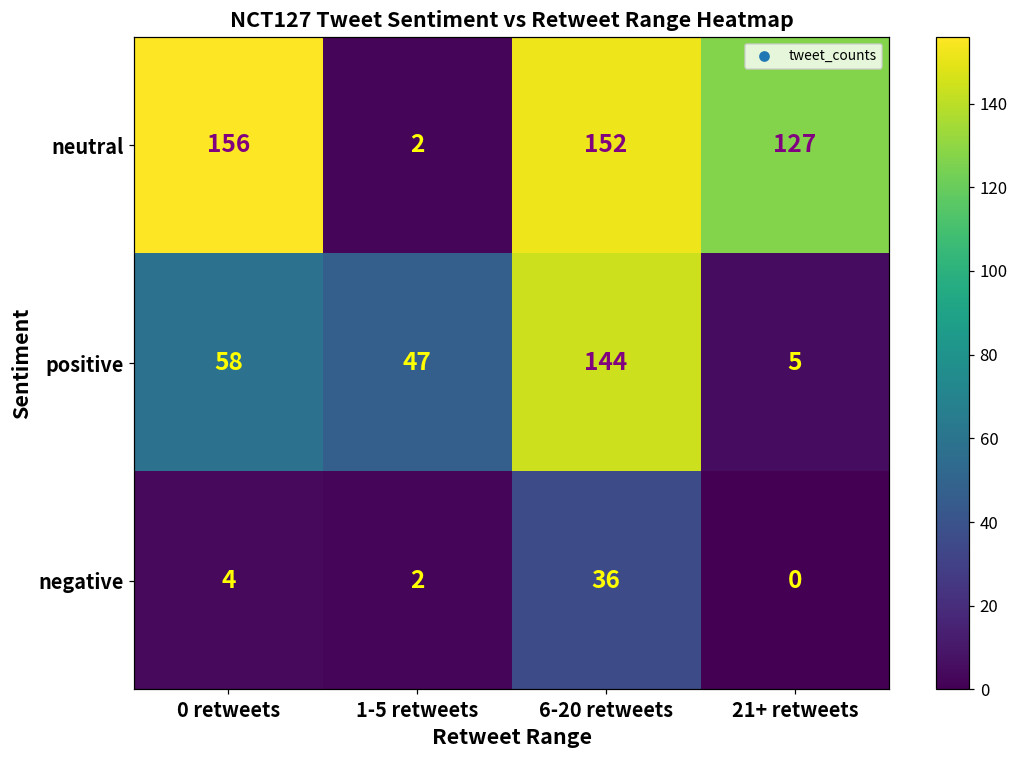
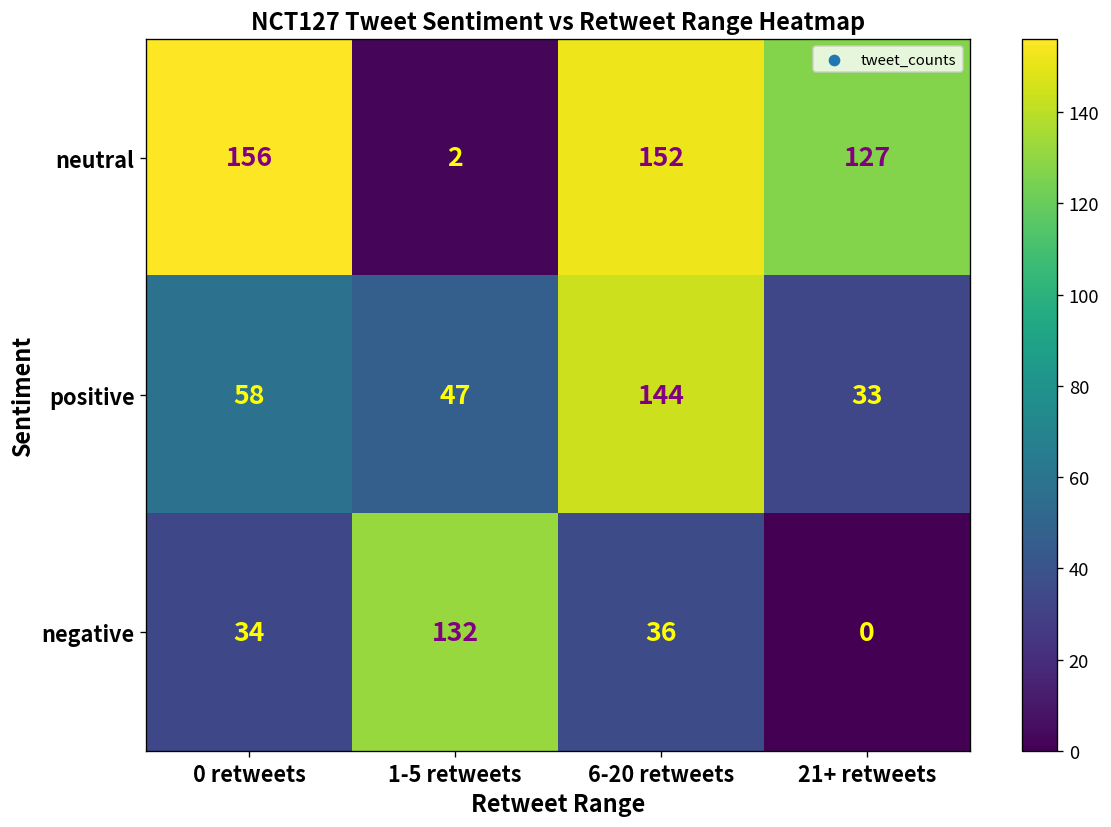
positive, 21+ retweets: 5 -> 33
negative, 0 retweets: 4 -> 34
negative, 1-5 retweets: 2 -> 132
